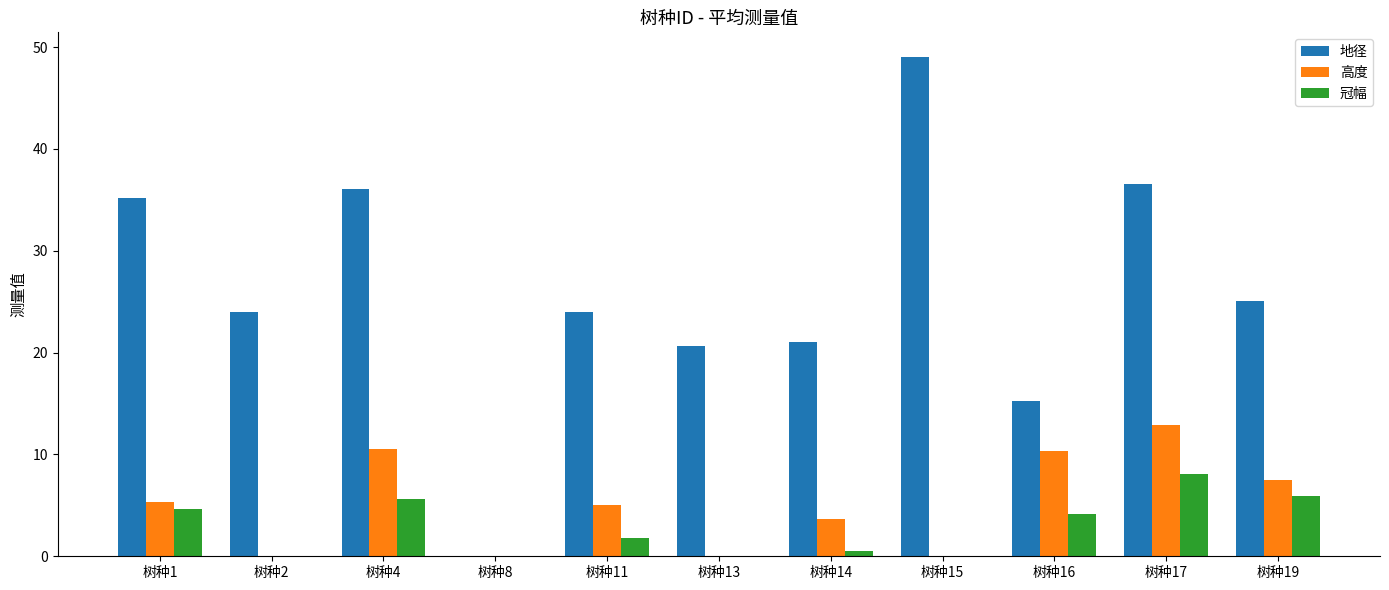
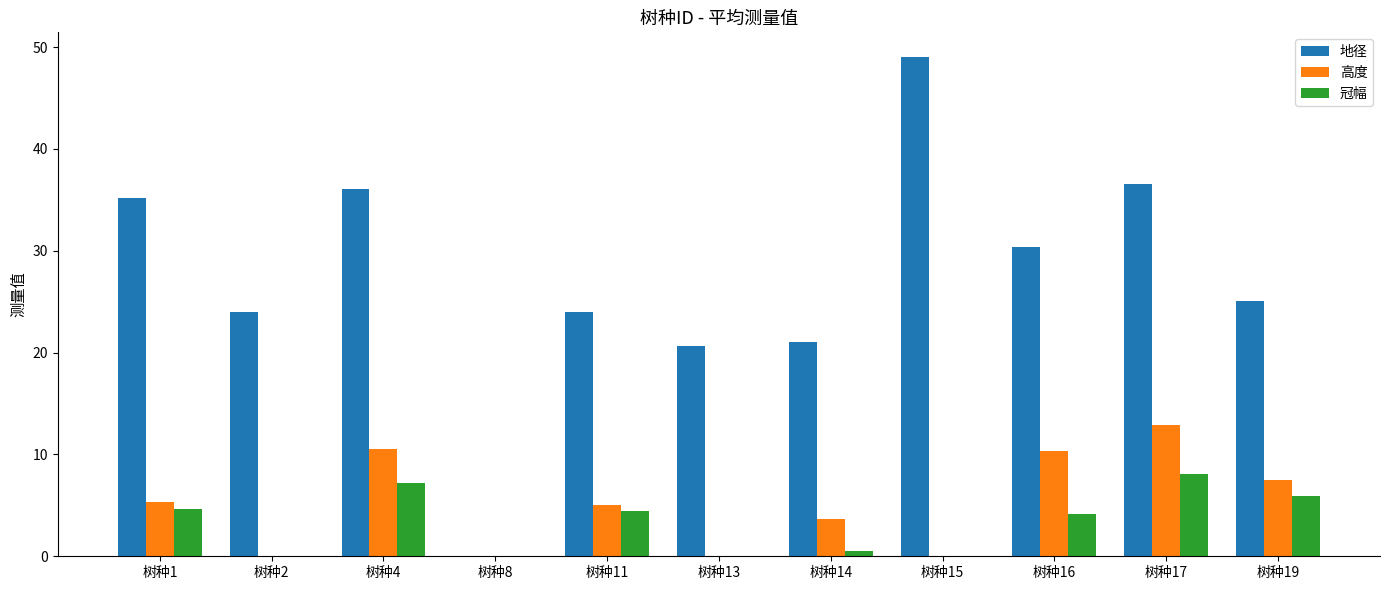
冠幅, 树种4: 5.7 -> 7.2
冠幅, 树种11: 1.8 -> 4.4
地径, 树种16: 15.3 -> 30.4
